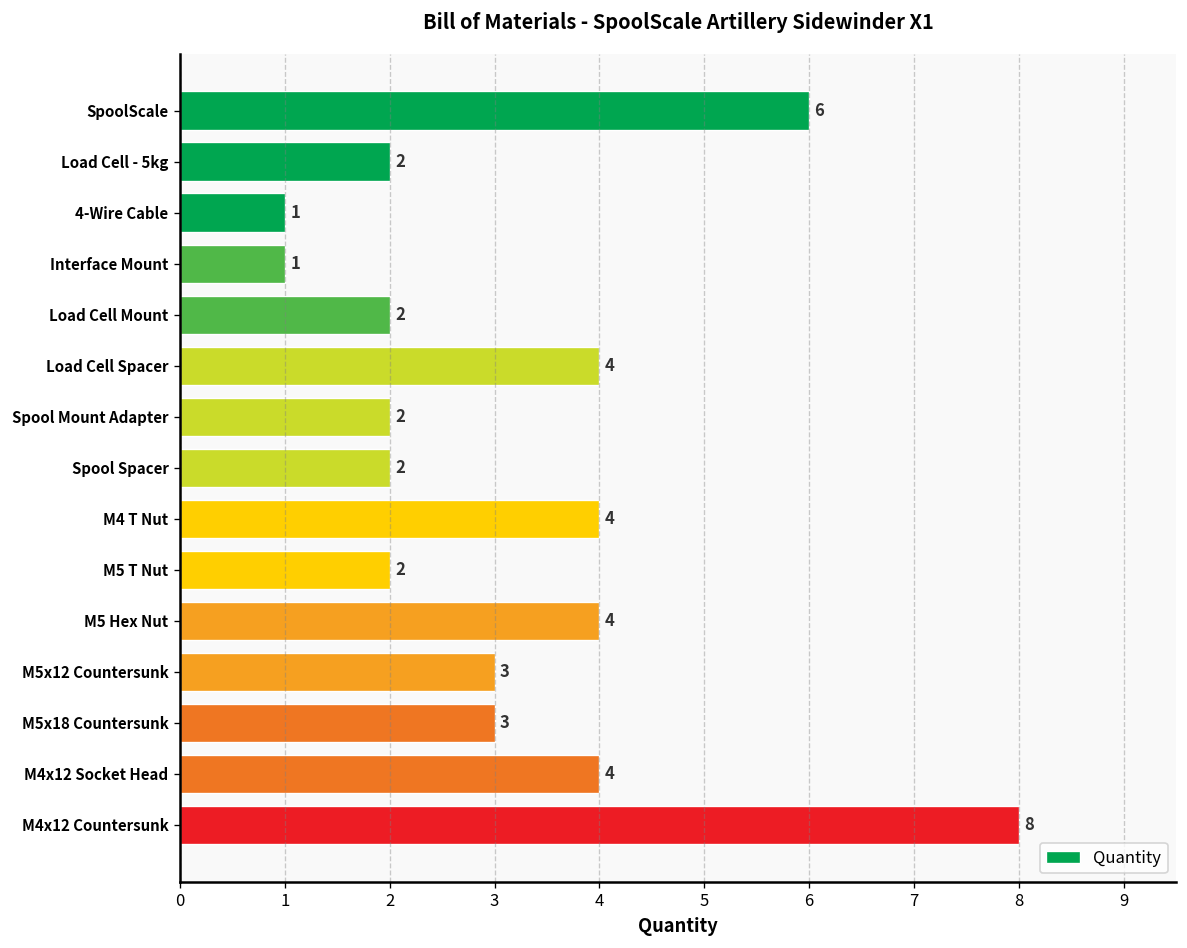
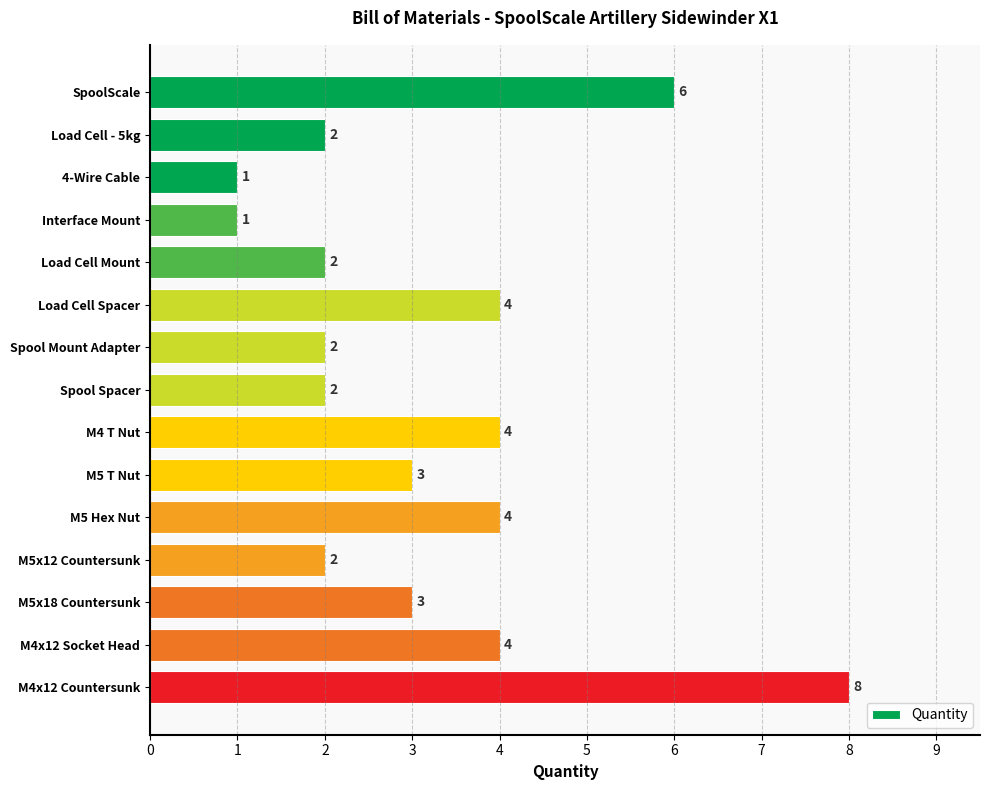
M5 T Nut: 2 -> 3
M5x12 Countersunk: 3 -> 2
